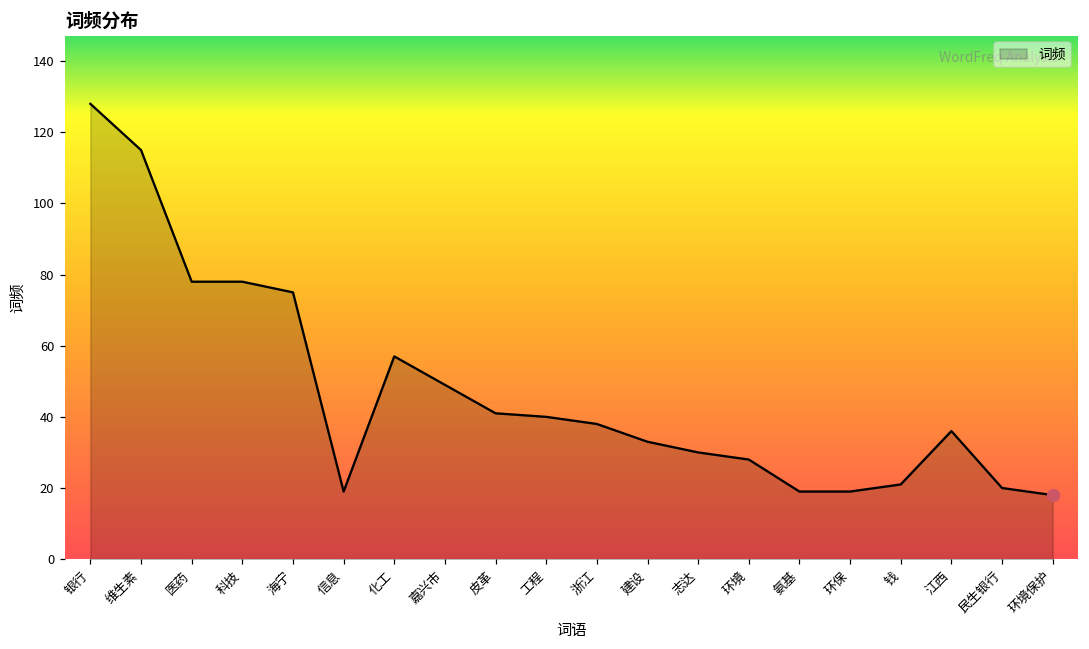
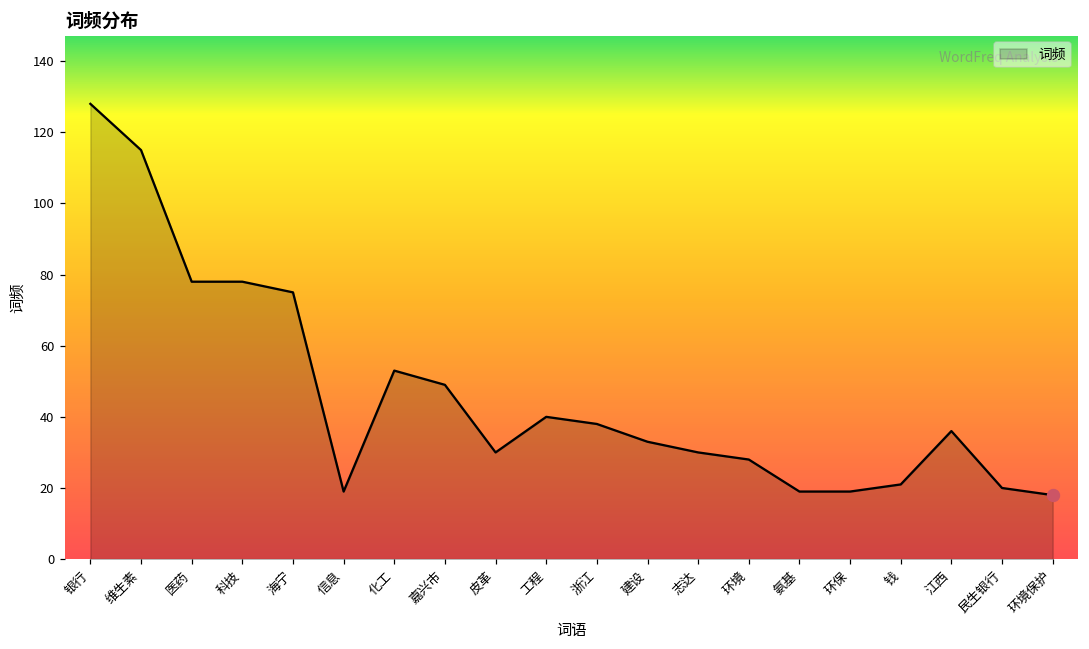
词频, 化工: 57 -> 53
词频, 皮革: 41 -> 30
